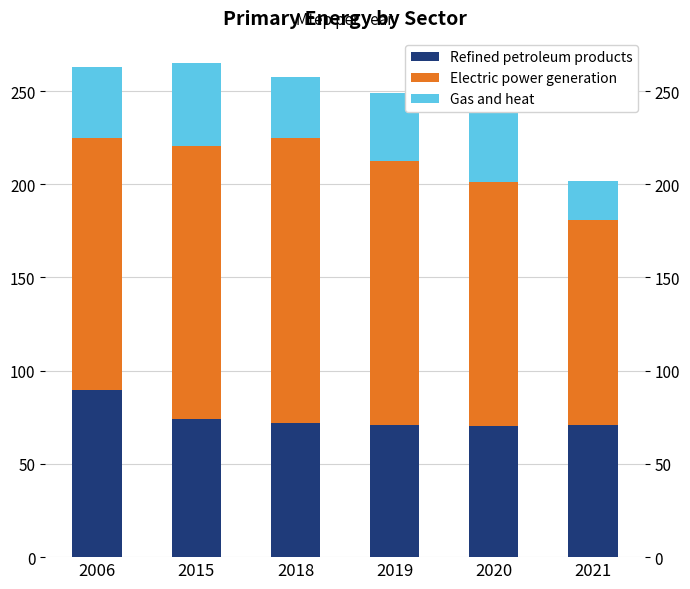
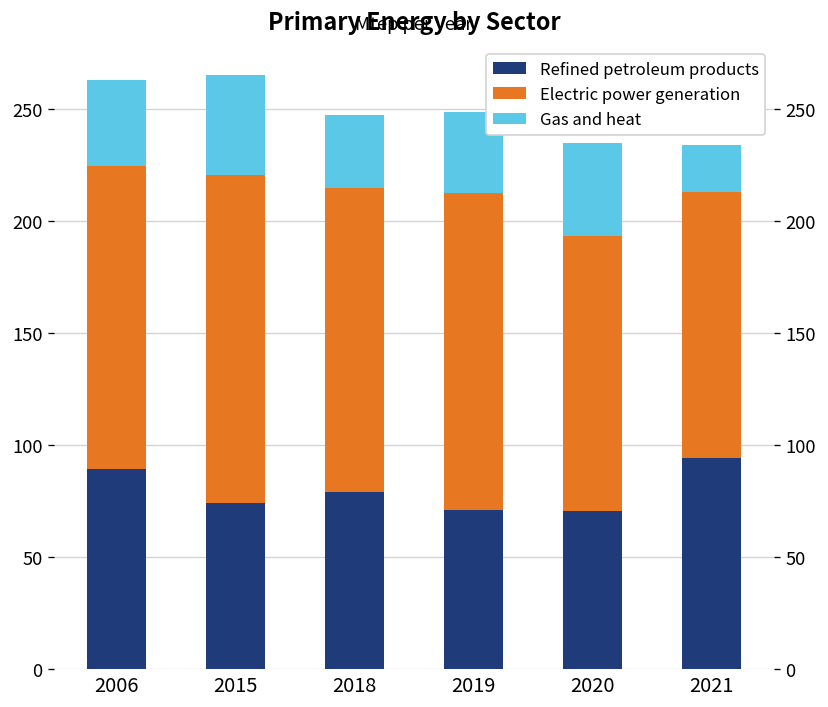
Refined petroleum products, 2018: 72 -> 79
Electric power generation, 2018: 153 -> 136
Electric power generation, 2020: 131 -> 123
Refined petroleum products, 2021: 71 -> 94
Electric power generation, 2021: 110 -> 119
